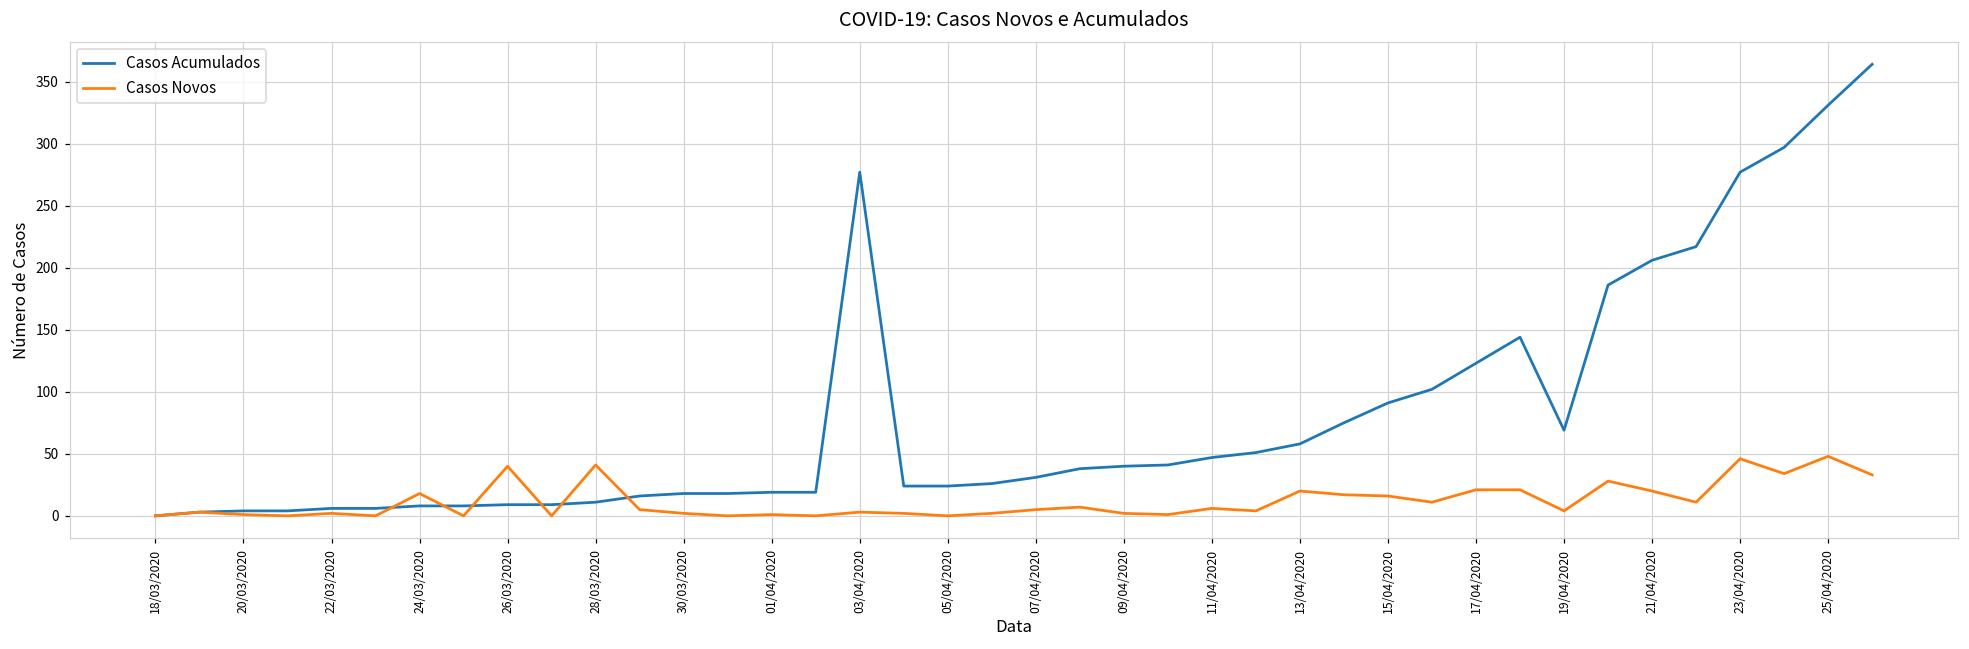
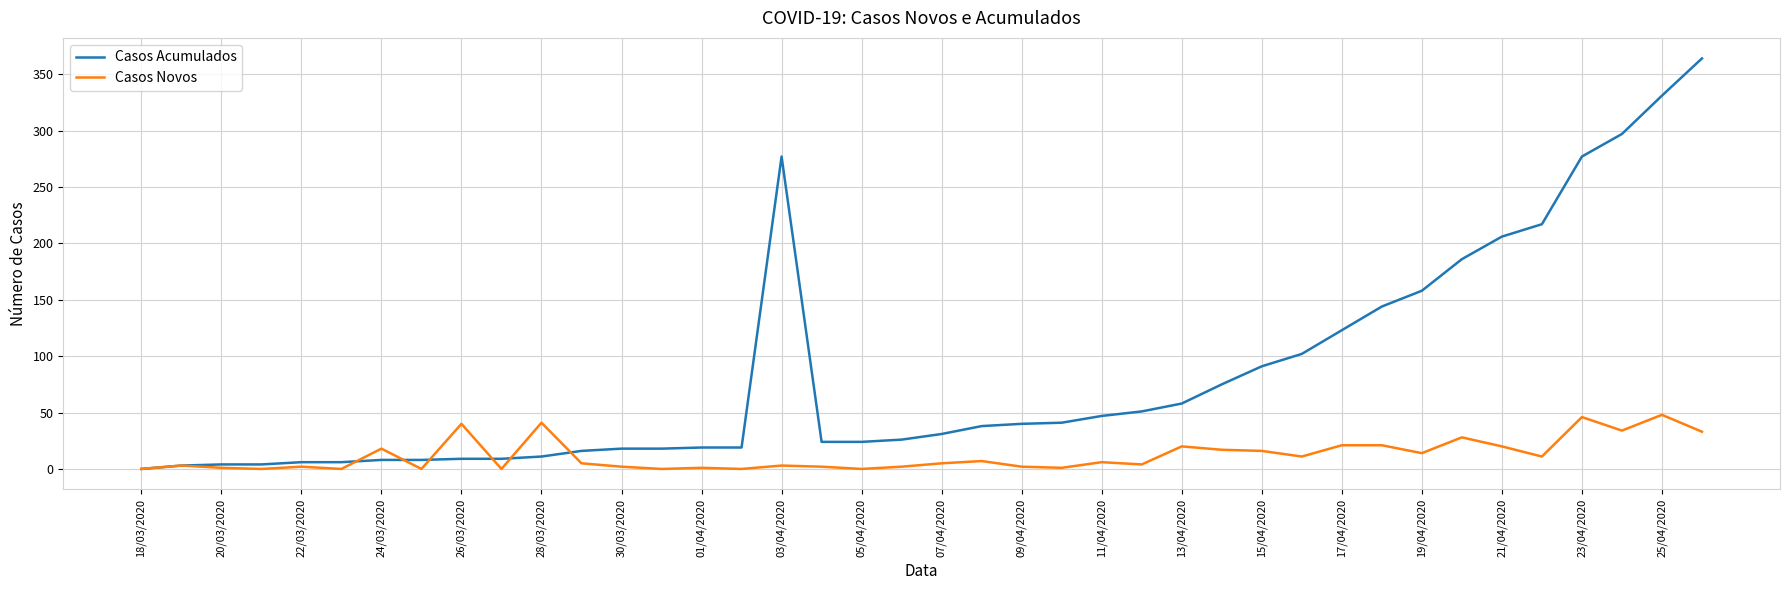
Casos Acumulados, 19/04/2020: 69 -> 158
Casos Novos, 19/04/2020: 4 -> 14
